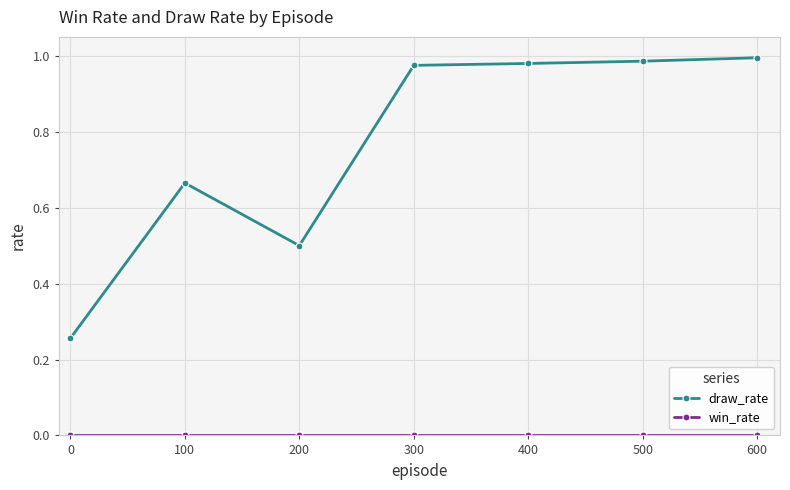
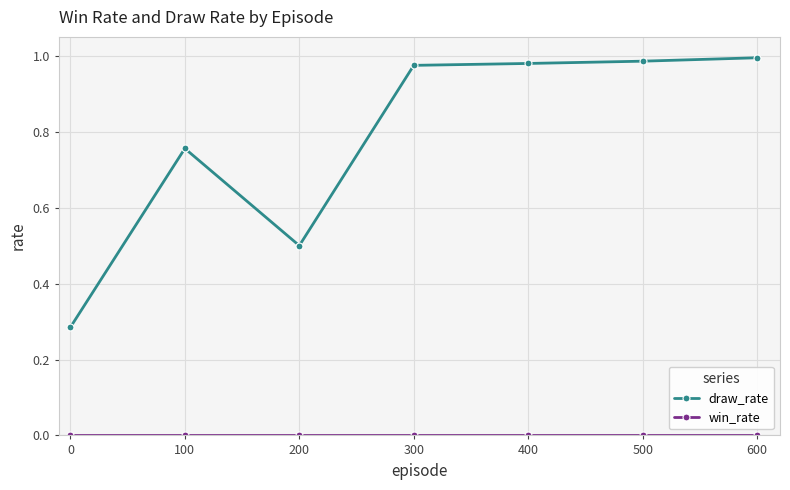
draw_rate, 0: 0.26 -> 0.29
draw_rate, 100: 0.67 -> 0.76
